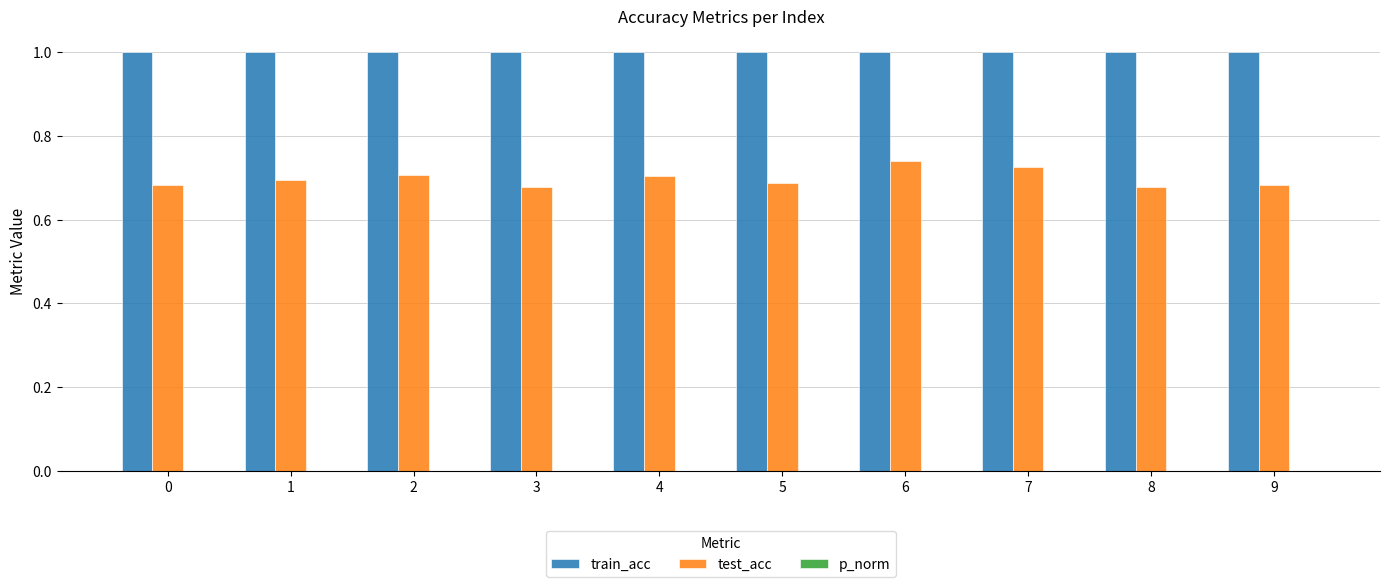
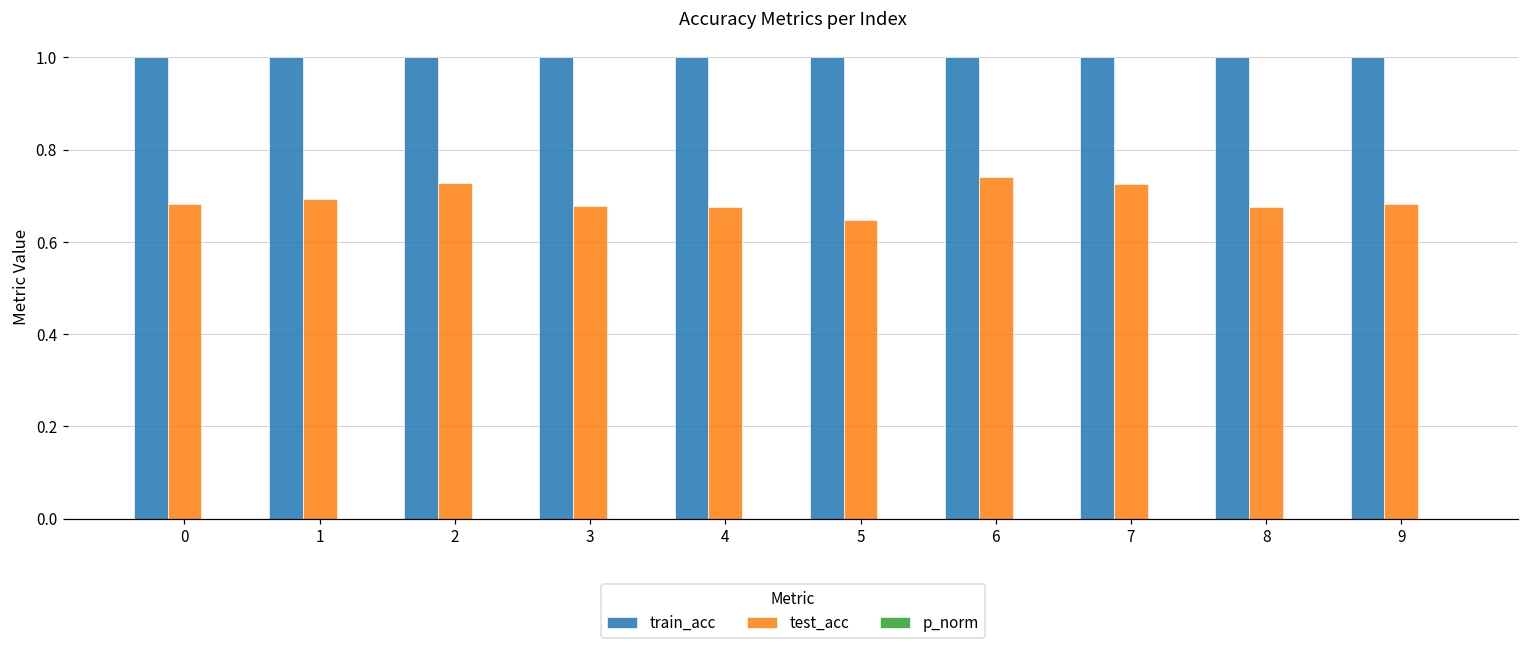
test_acc, 2: 0.71 -> 0.73
test_acc, 4: 0.70 -> 0.68
test_acc, 5: 0.69 -> 0.65
